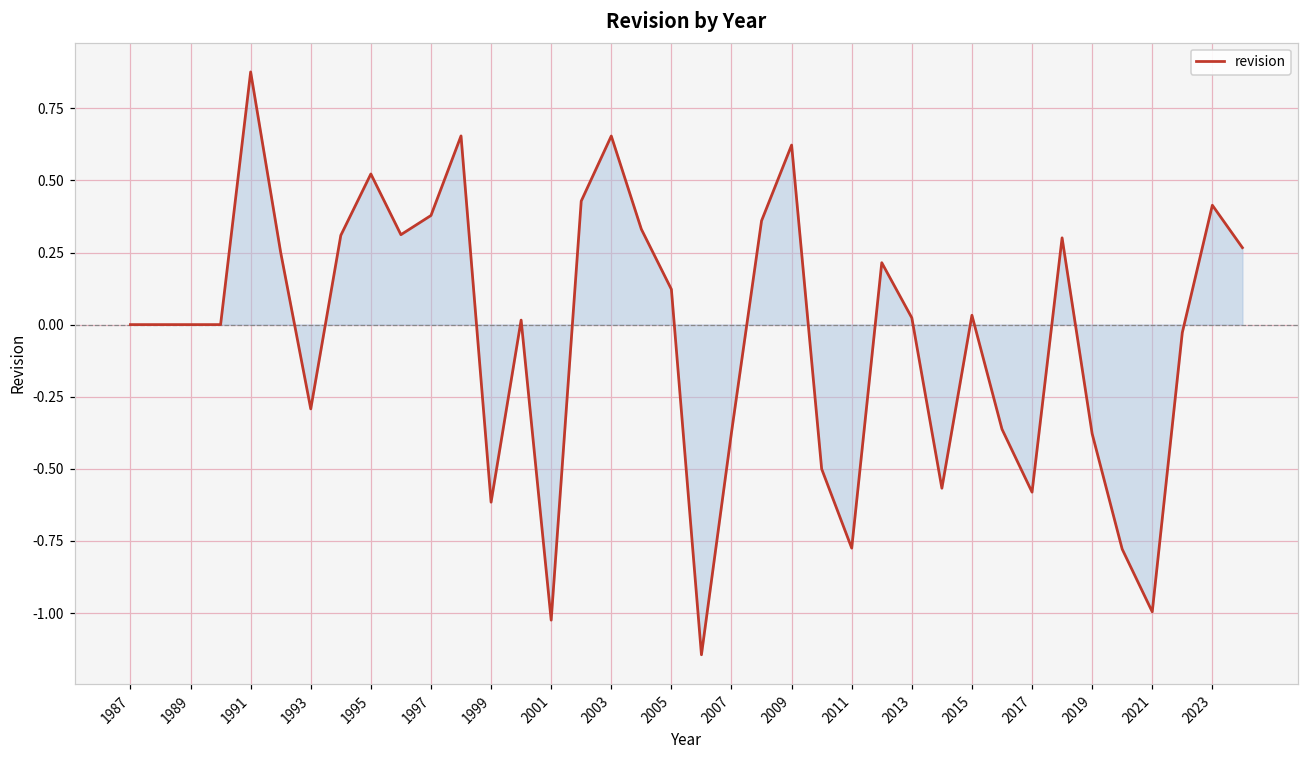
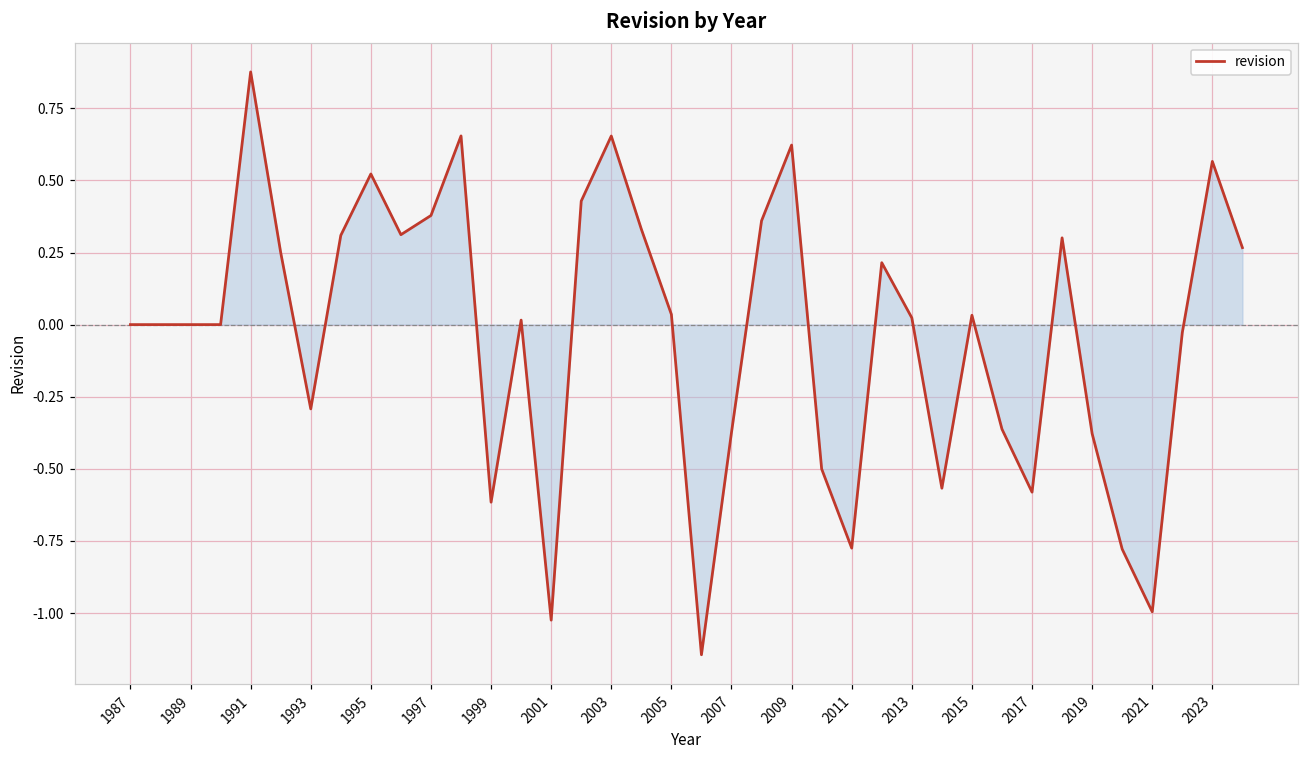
revision, 2005: 0.12 -> 0.04
revision, 2023: 0.41 -> 0.57
